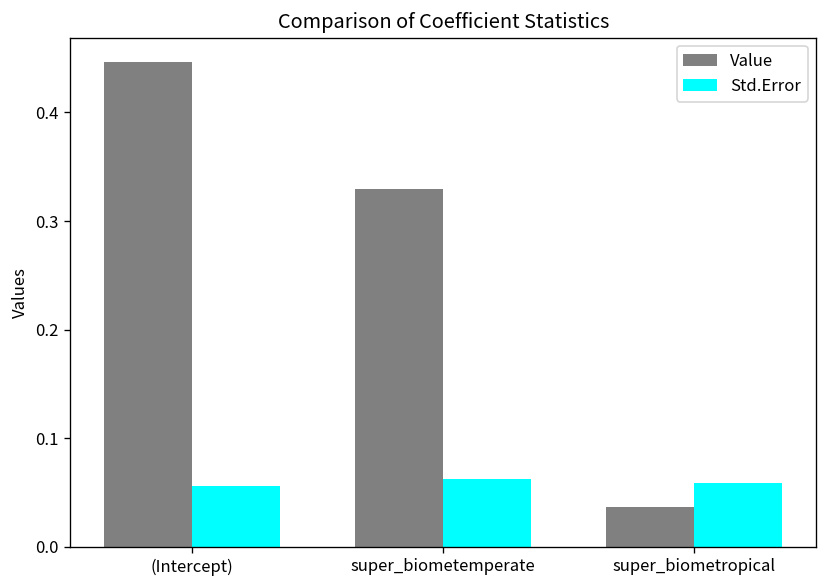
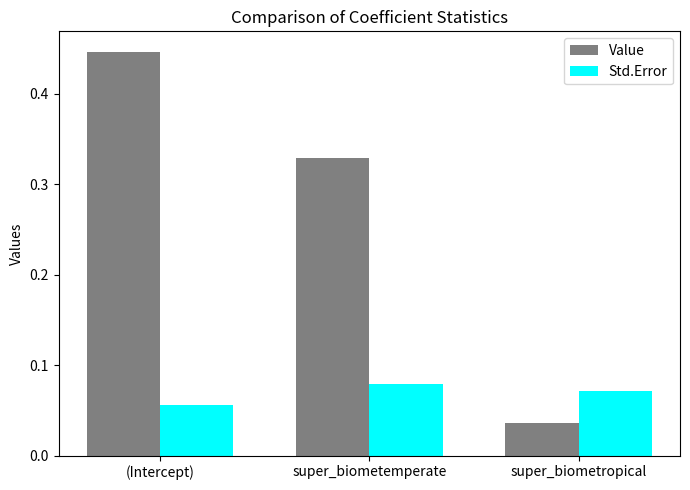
Std.Error, super_biometemperate: 0.06 -> 0.08
Std.Error, super_biometropical: 0.06 -> 0.07
